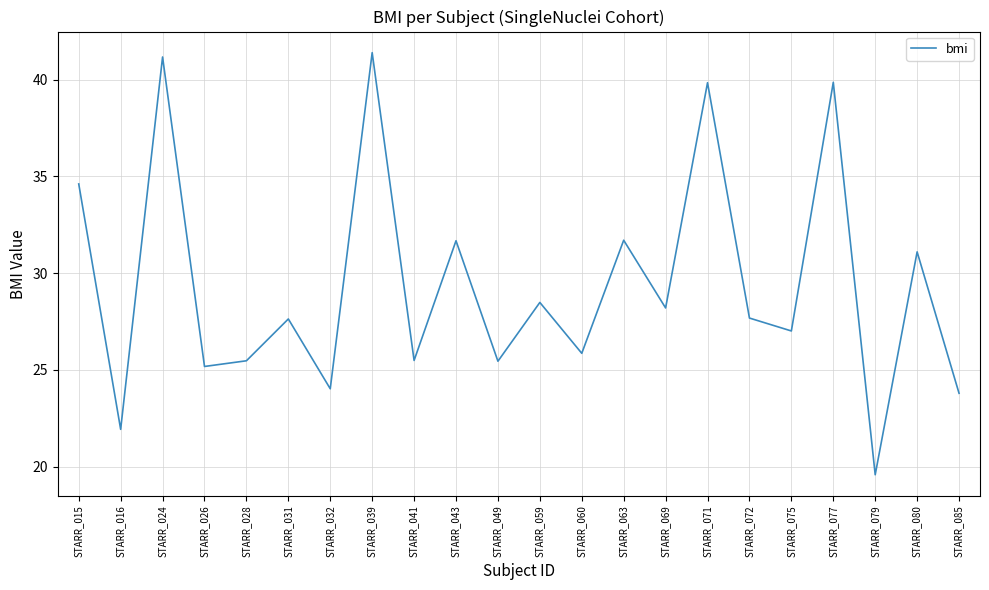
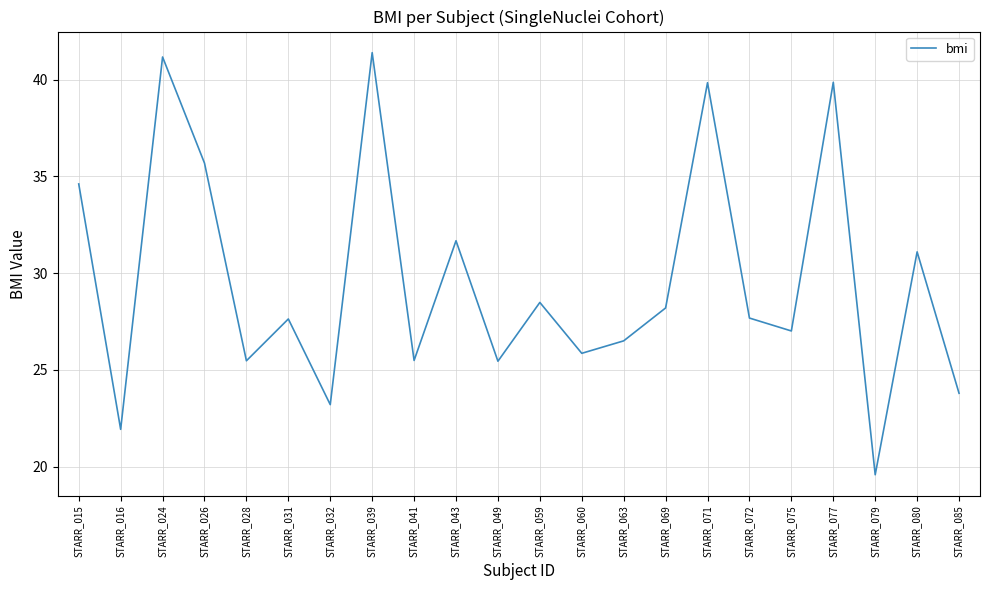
STARR_026: 25.2 -> 35.7
STARR_032: 24.0 -> 23.2
STARR_063: 31.7 -> 26.5
